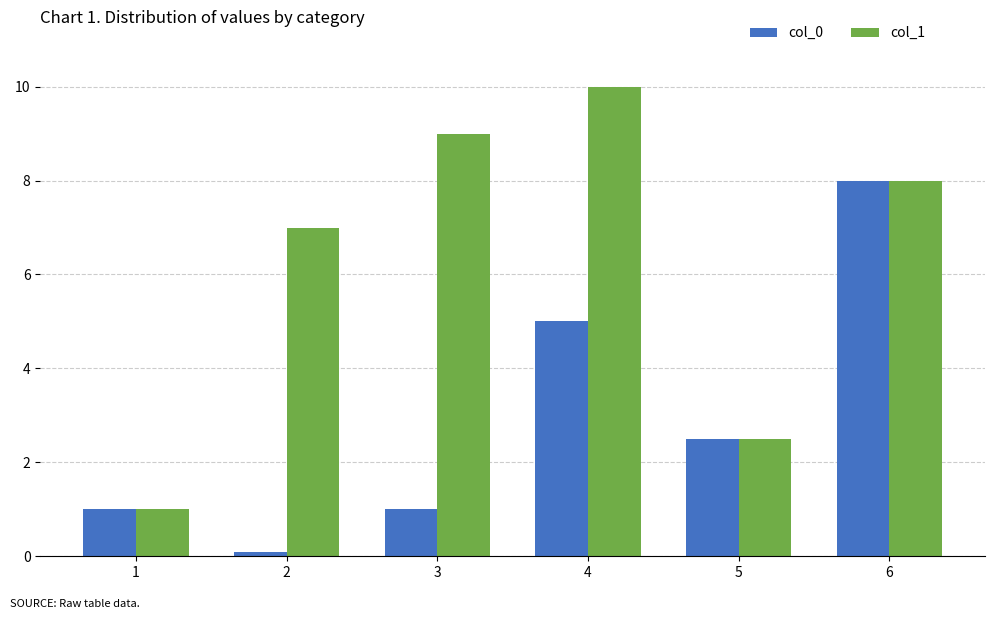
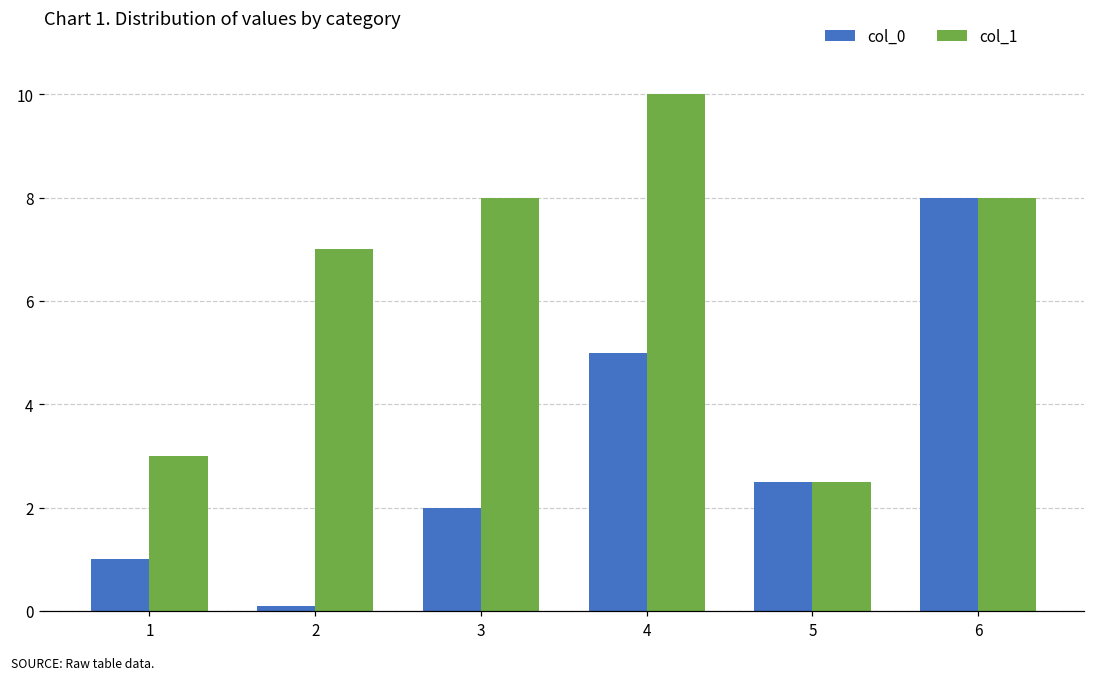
col_1, 1: 1 -> 3
col_0, 3: 1 -> 2
col_1, 3: 9 -> 8
